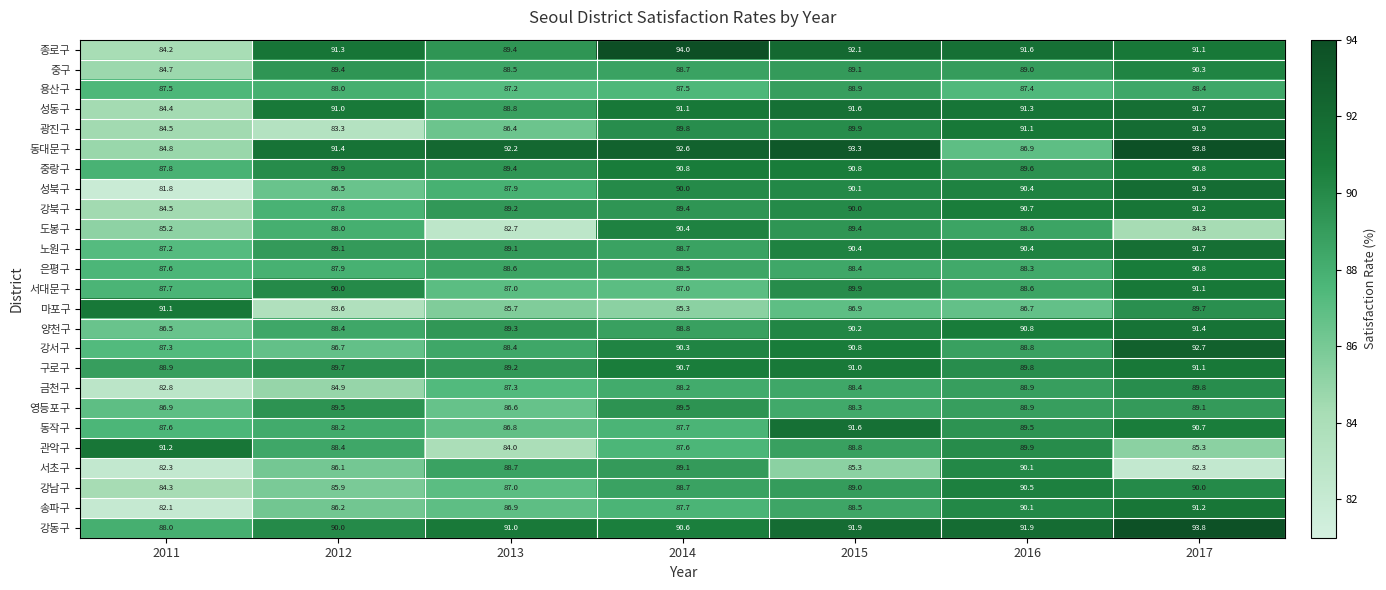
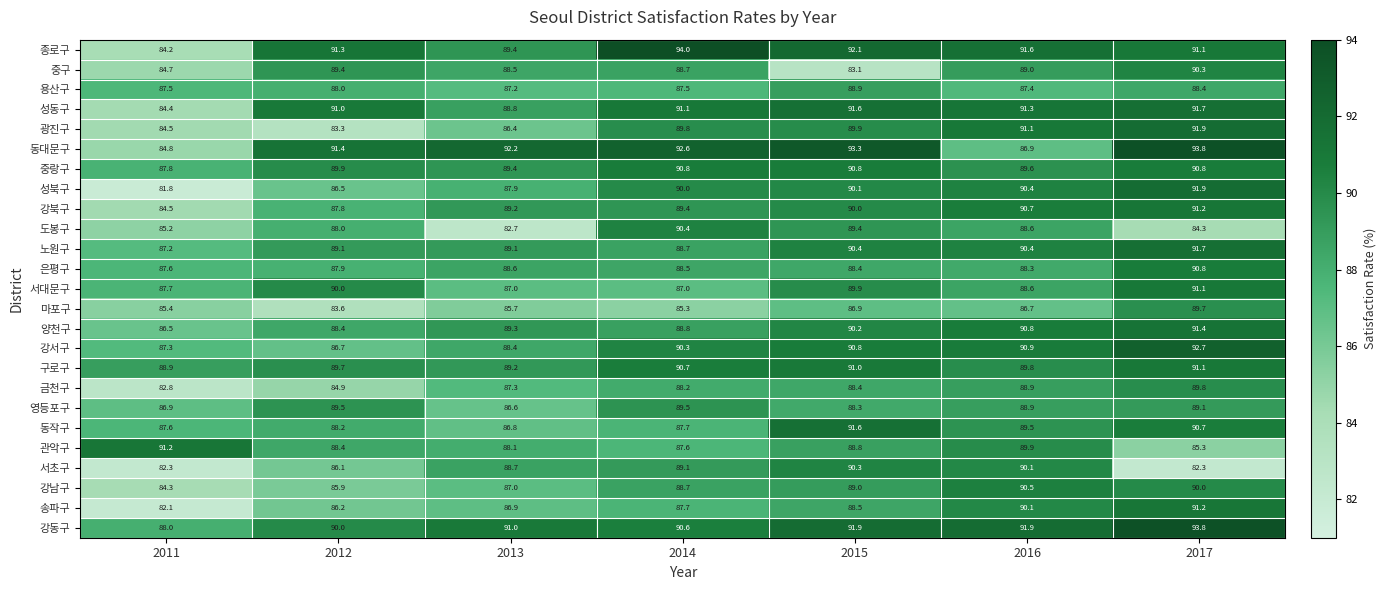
중구, 2015: 89.1 -> 83.1
마포구, 2011: 91.1 -> 85.4
강서구, 2016: 88.8 -> 90.9
관악구, 2013: 84.0 -> 88.1
서초구, 2015: 85.3 -> 90.3
